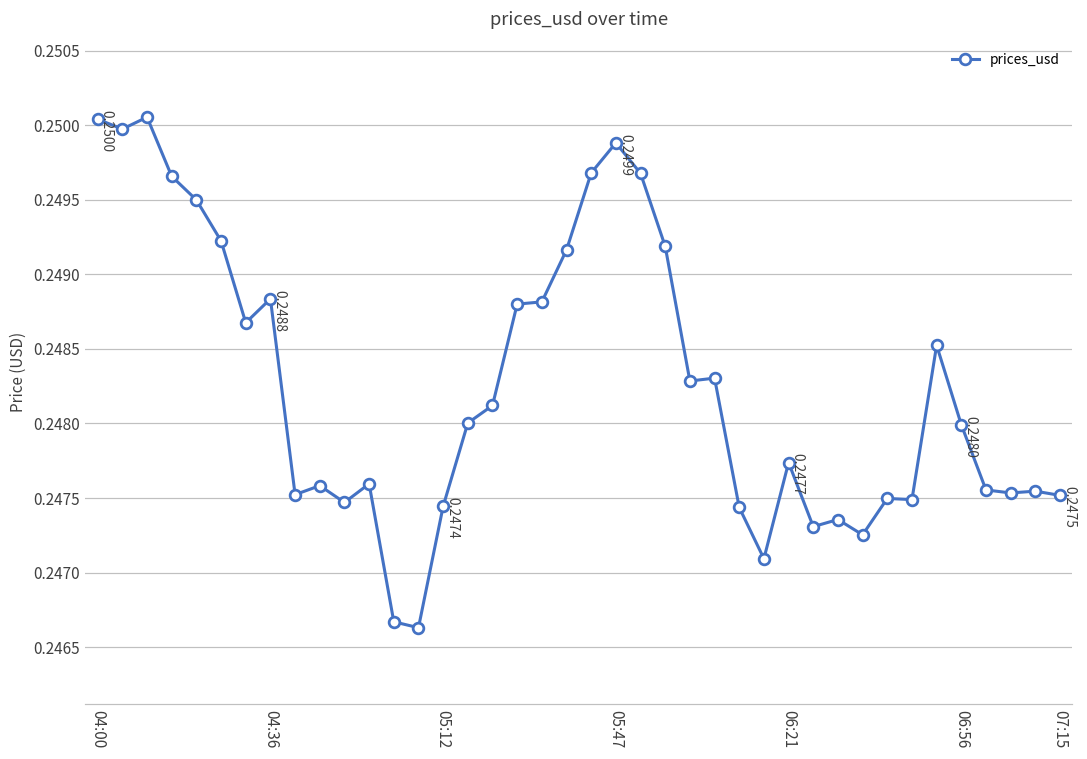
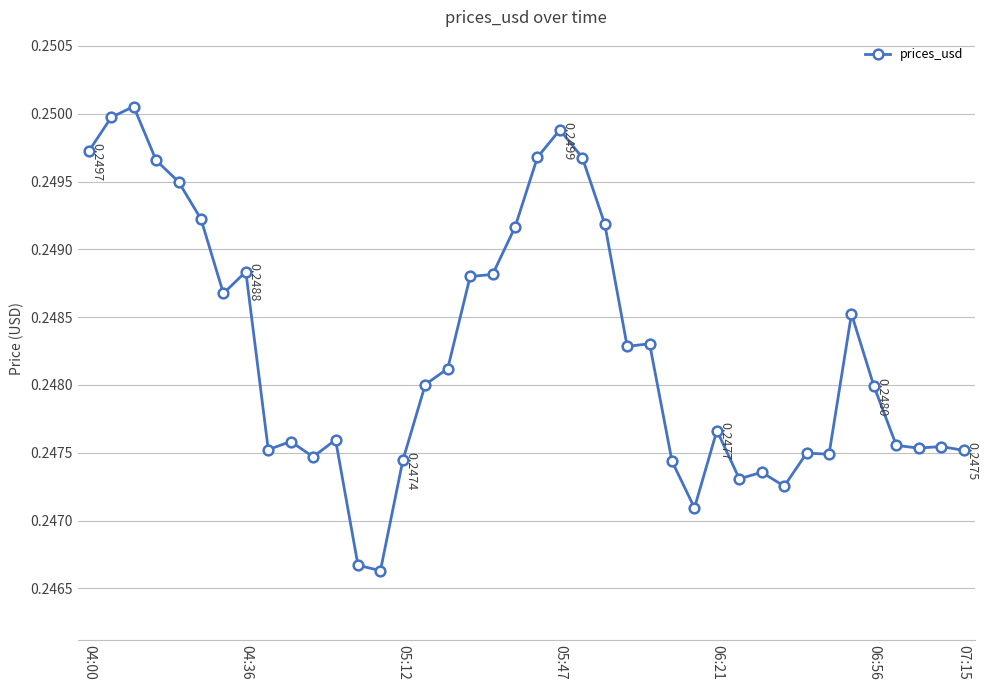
04:00: 0.2500 -> 0.2497
06:21: 0.24774 -> 0.24766
